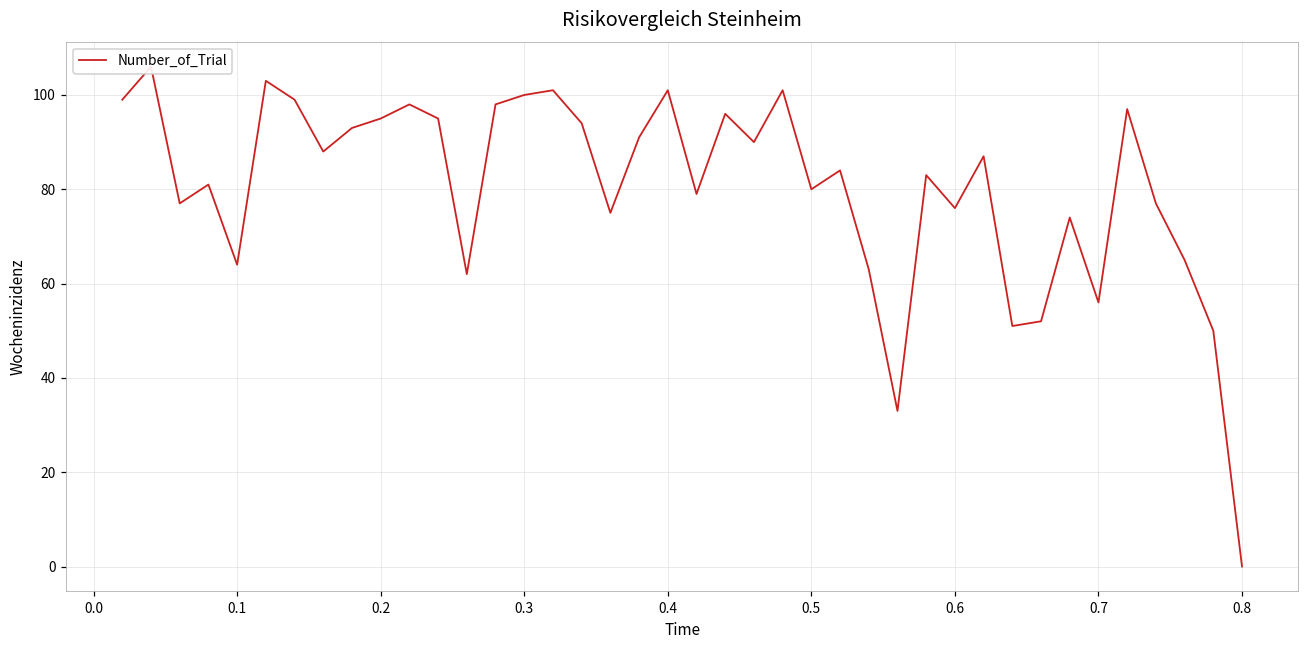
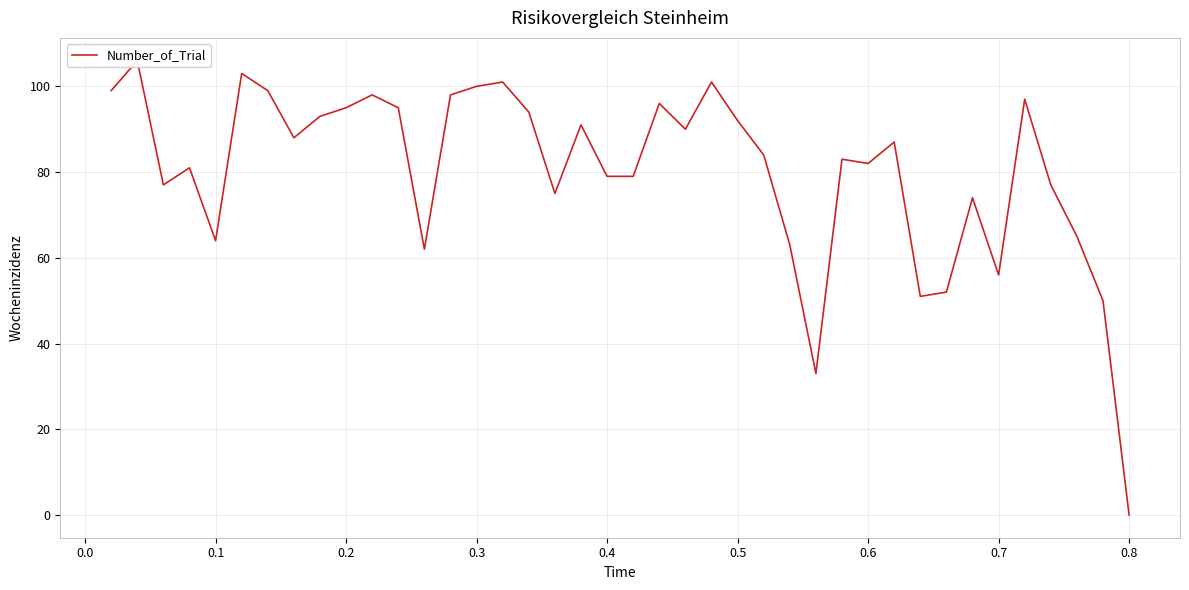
0.4: 101 -> 79
0.5: 80 -> 92
0.6: 76 -> 82
